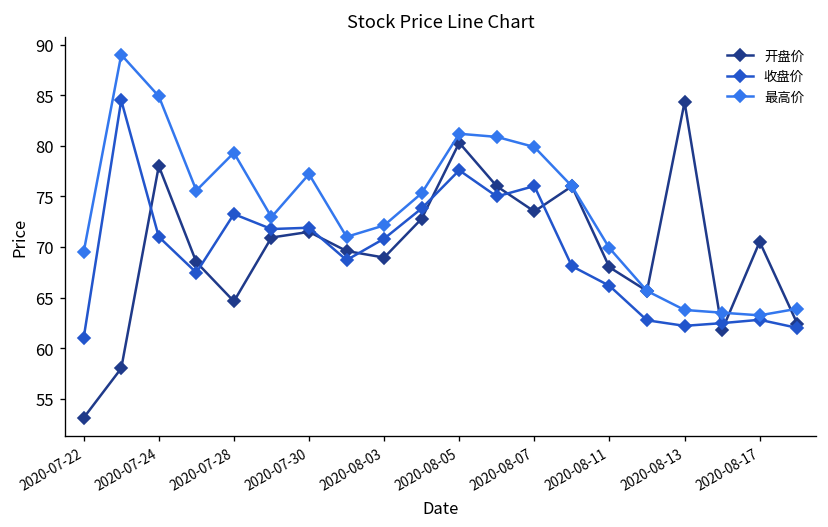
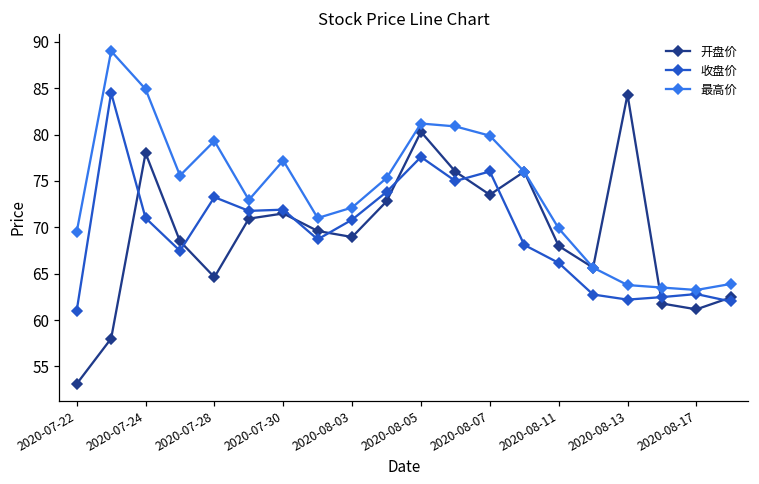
开盘价, 2020-08-17: 71 -> 61
